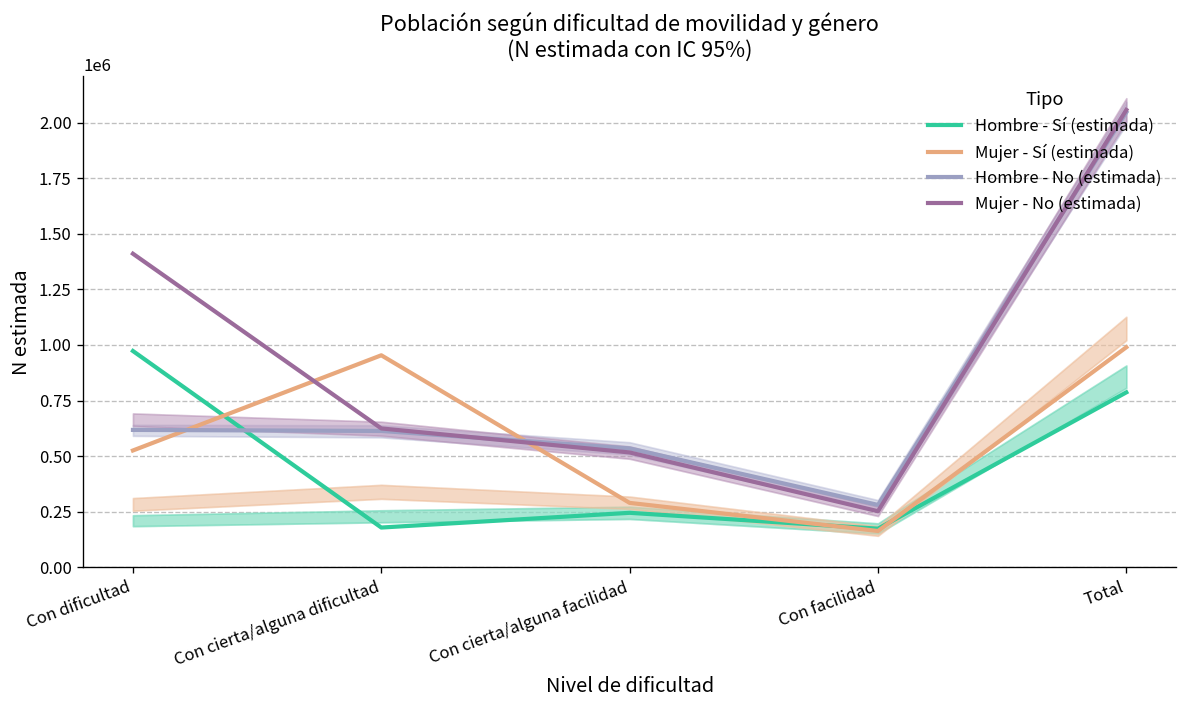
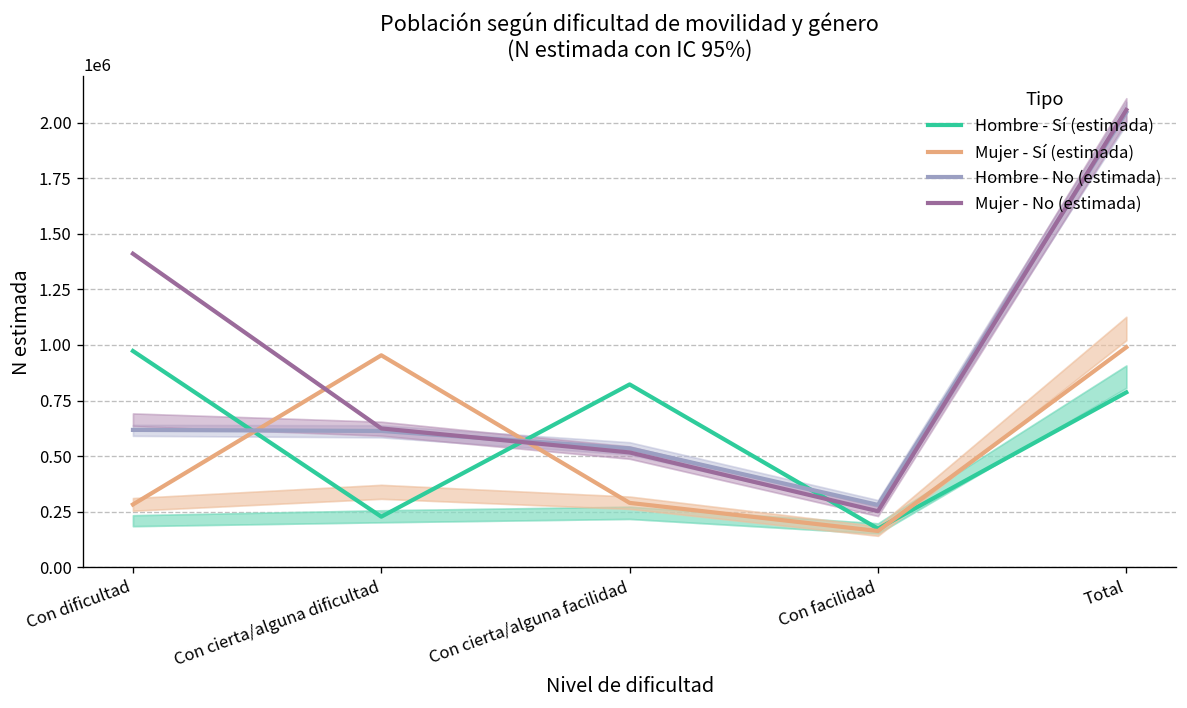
Mujer - Sí (estimada), Con dificultad: 530000 -> 280000
Hombre - Sí (estimada), Con cierta/alguna dificultad: 180000 -> 230000
Hombre - Sí (estimada), Con cierta/alguna facilidad: 250000 -> 820000
